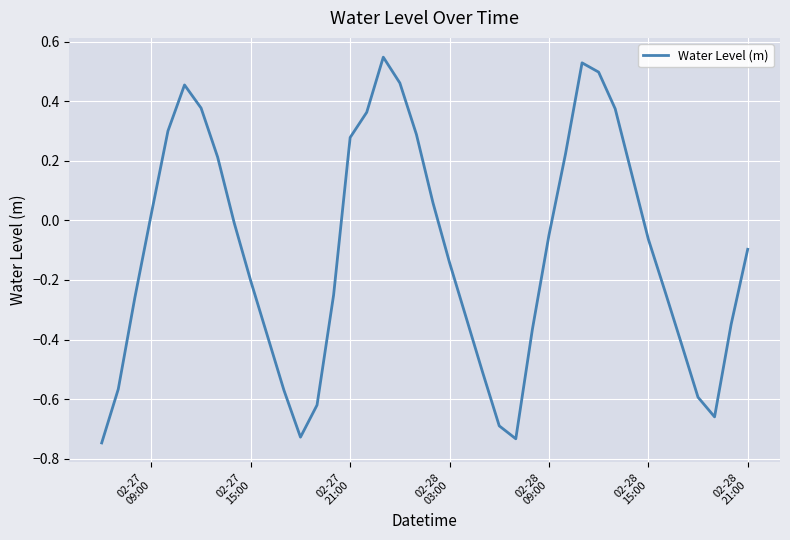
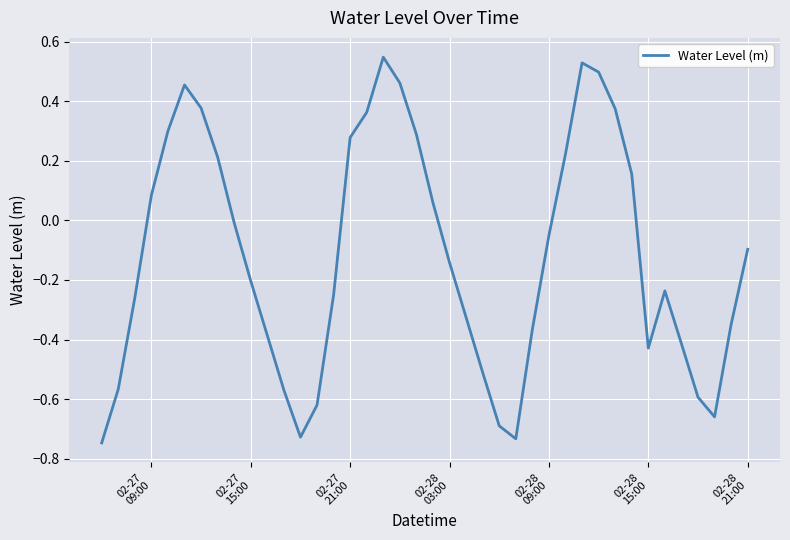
02-27 09:00: 0.02 -> 0.08
02-28 15:00: -0.06 -> -0.43
